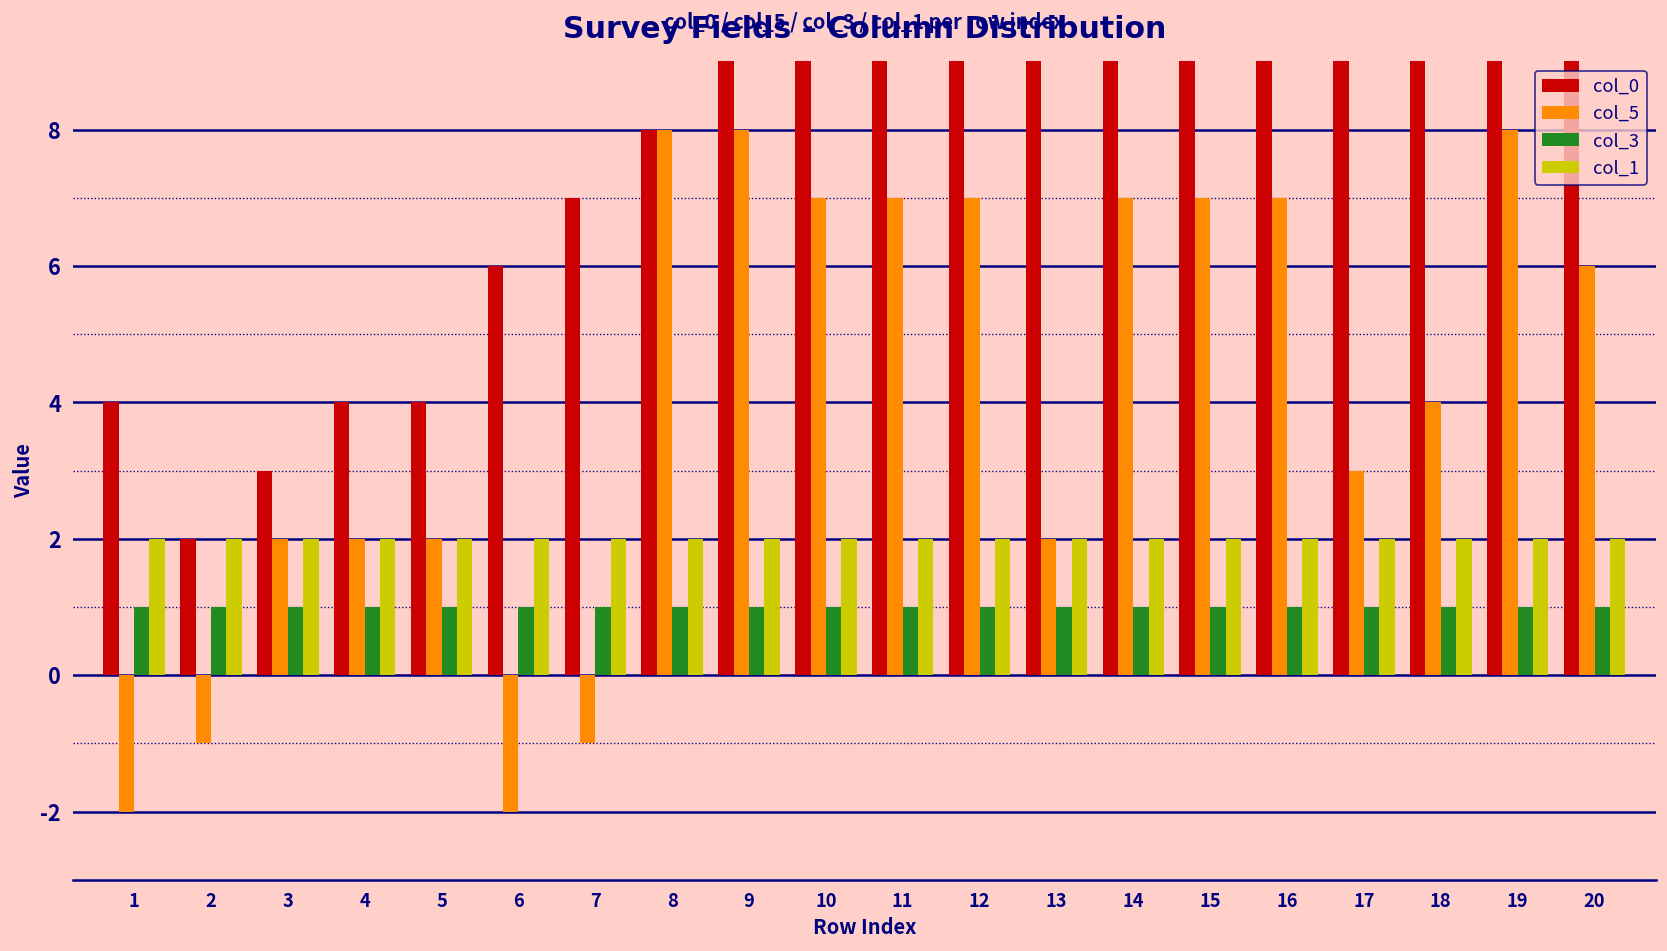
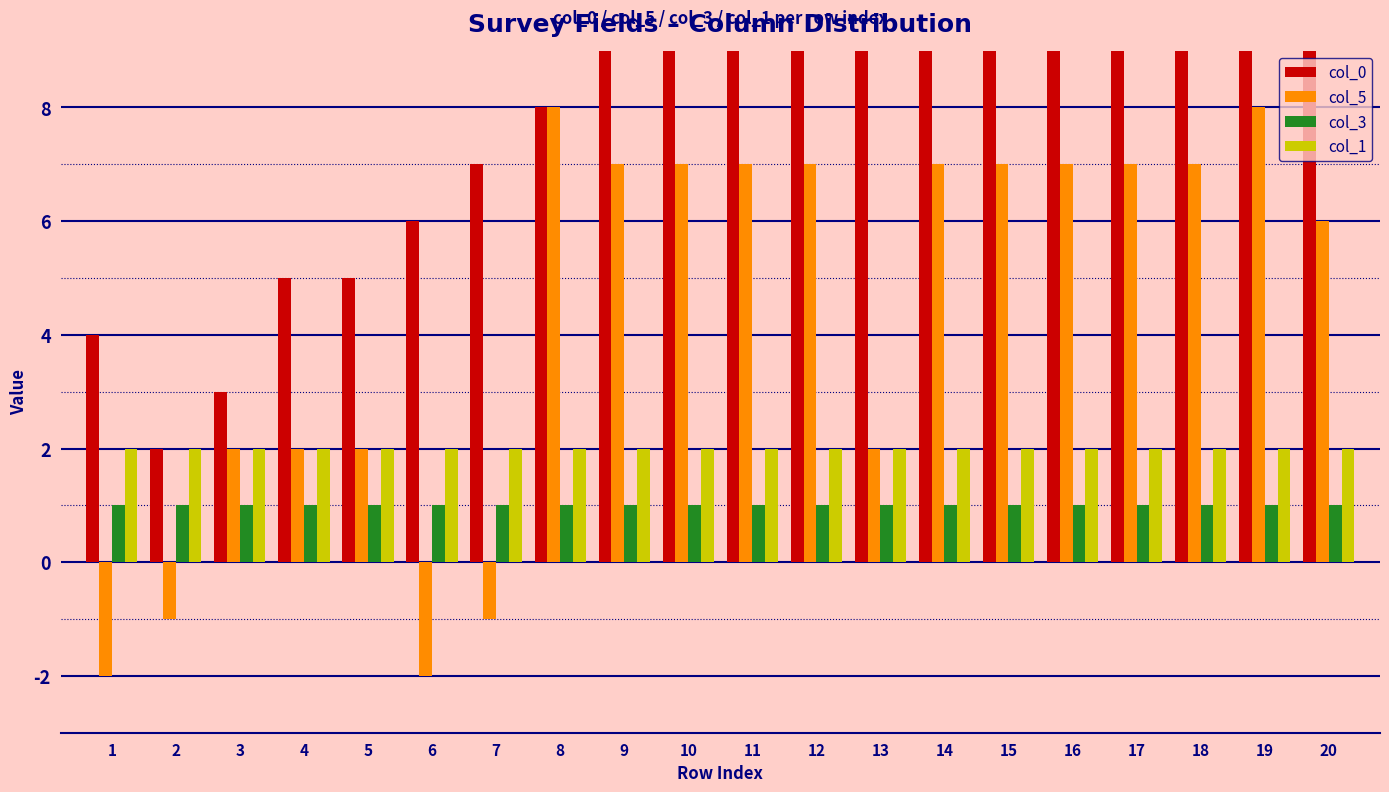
col_0, 4: 4 -> 5
col_0, 5: 4 -> 5
col_5, 9: 8 -> 7
col_5, 17: 3 -> 7
col_5, 18: 4 -> 7
